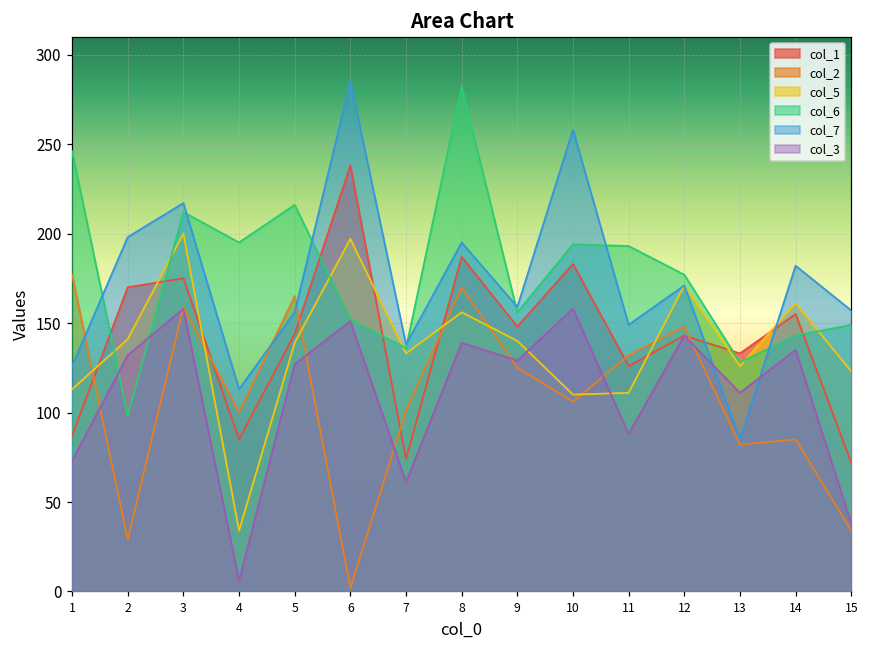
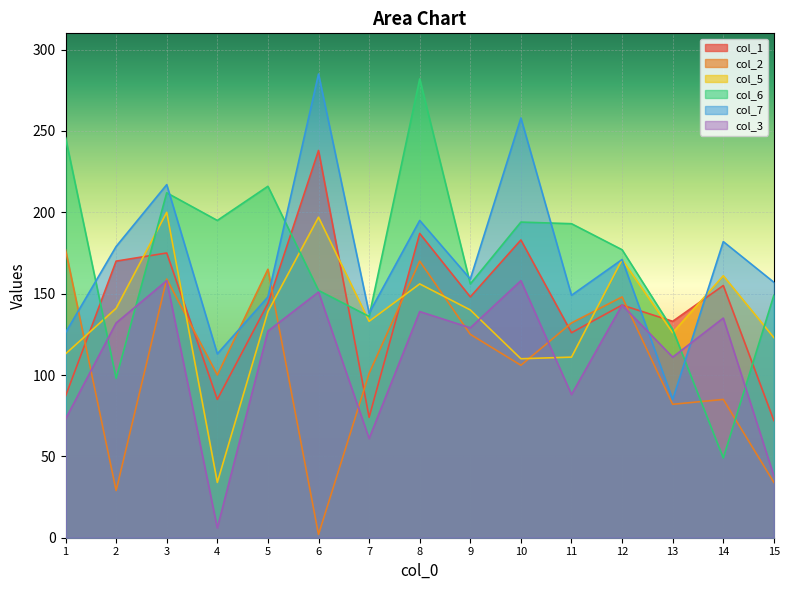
col_7, 2: 198 -> 179
col_7, 5: 156 -> 148
col_6, 14: 143 -> 49
